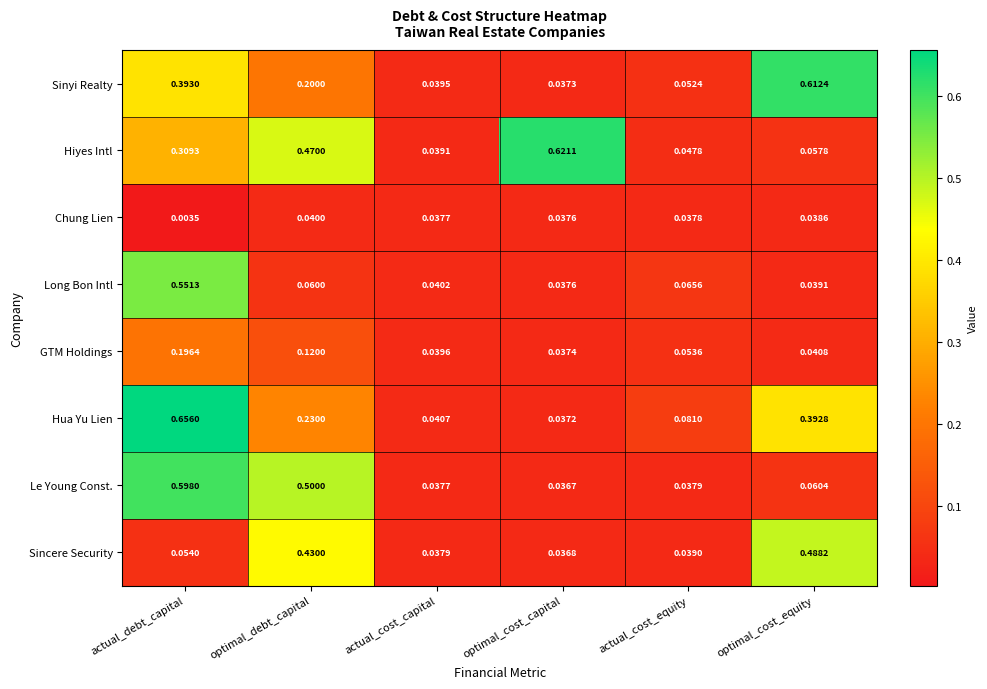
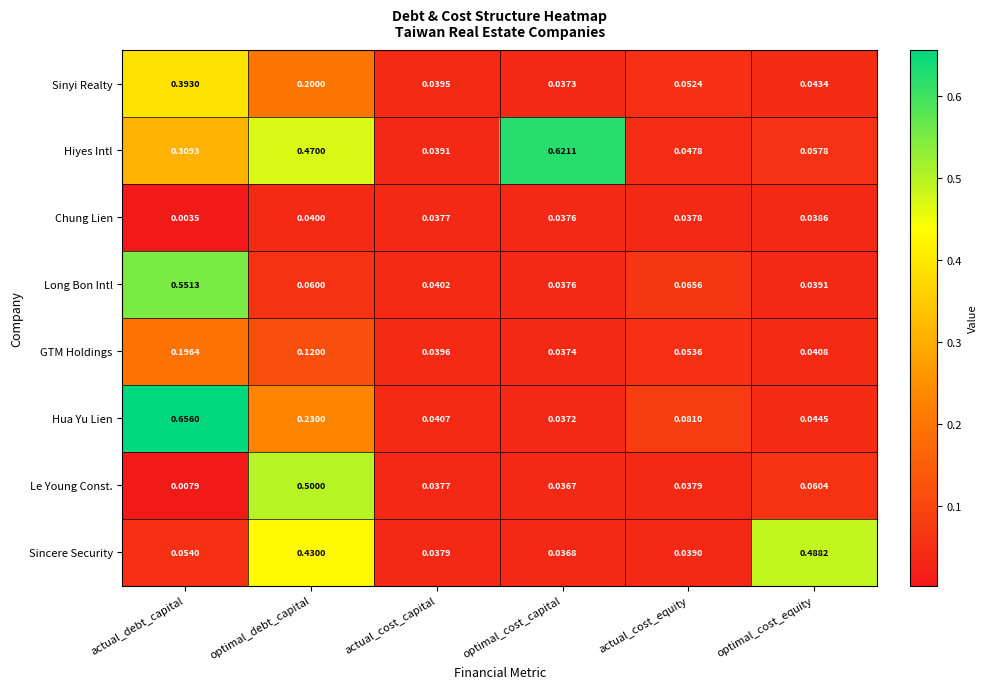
Sinyi Realty, optimal_cost_equity: 0.6124 -> 0.0434
Hua Yu Lien, optimal_cost_equity: 0.3928 -> 0.0445
Le Young Const., actual_debt_capital: 0.5980 -> 0.0079
